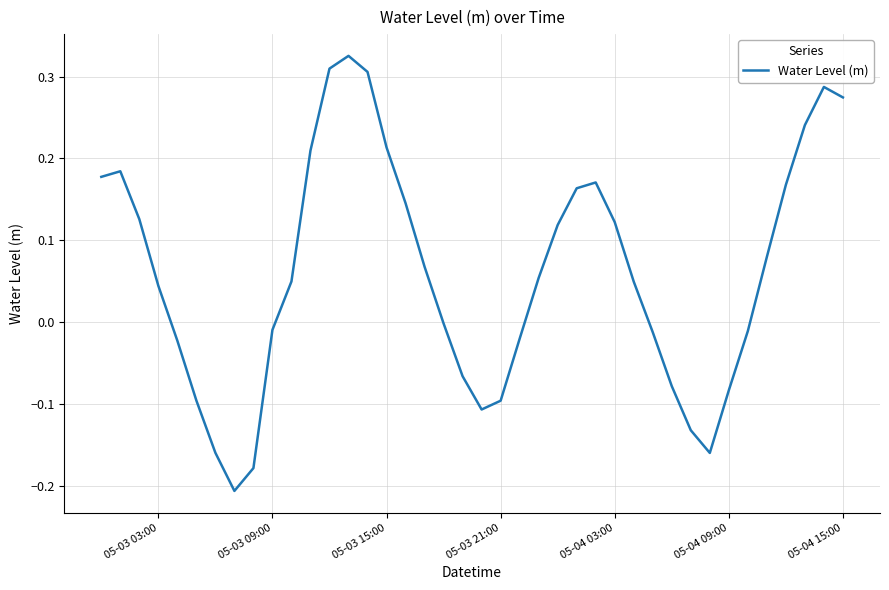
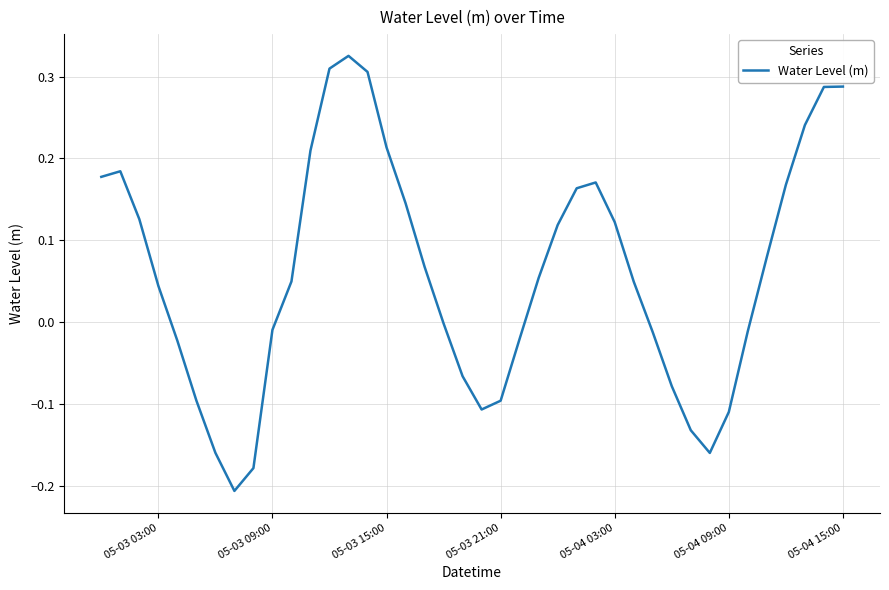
05-04 09:00: -0.08 -> -0.11
05-04 15:00: 0.27 -> 0.29
